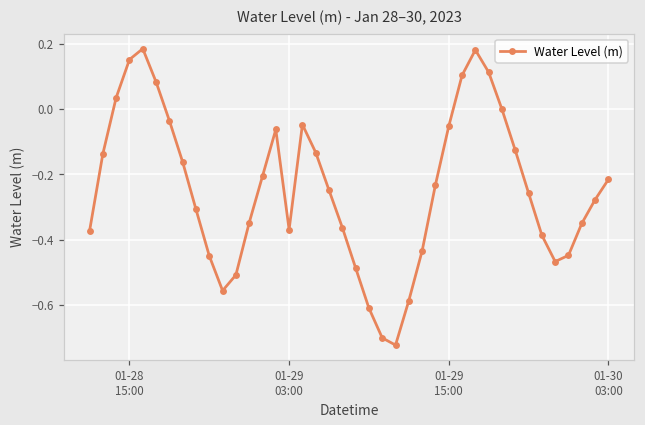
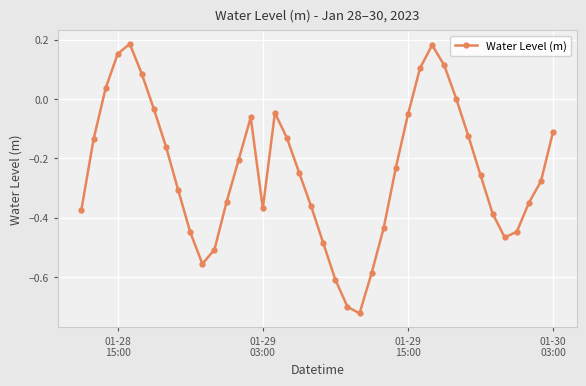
01-30 03:00: -0.22 -> -0.11
